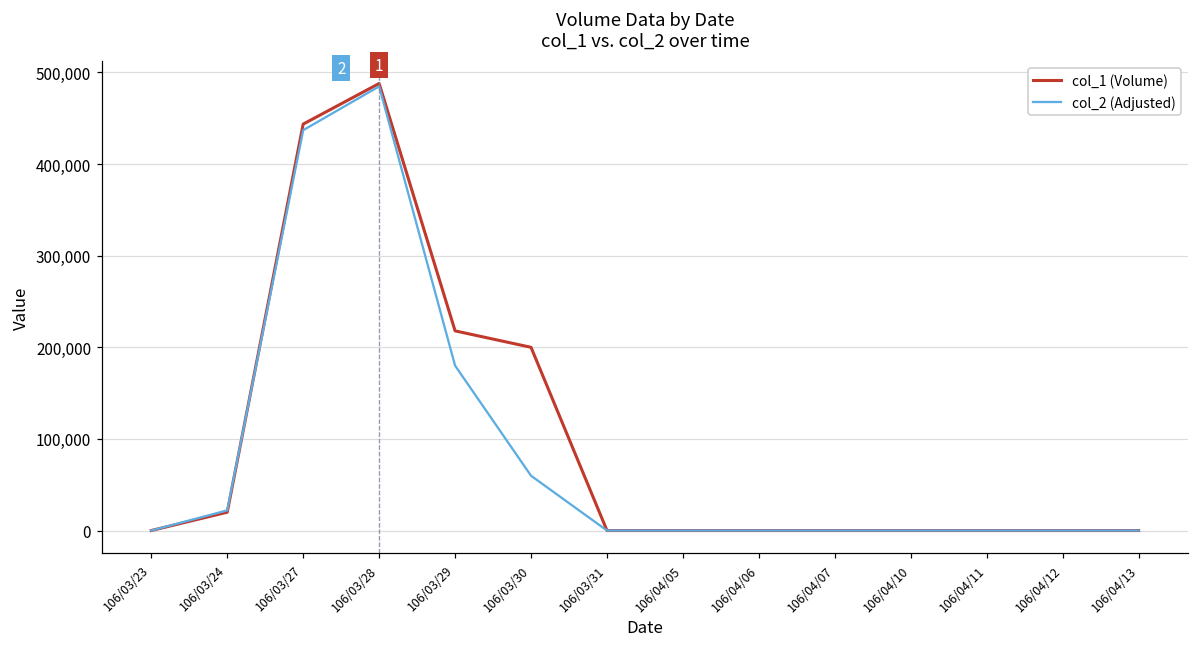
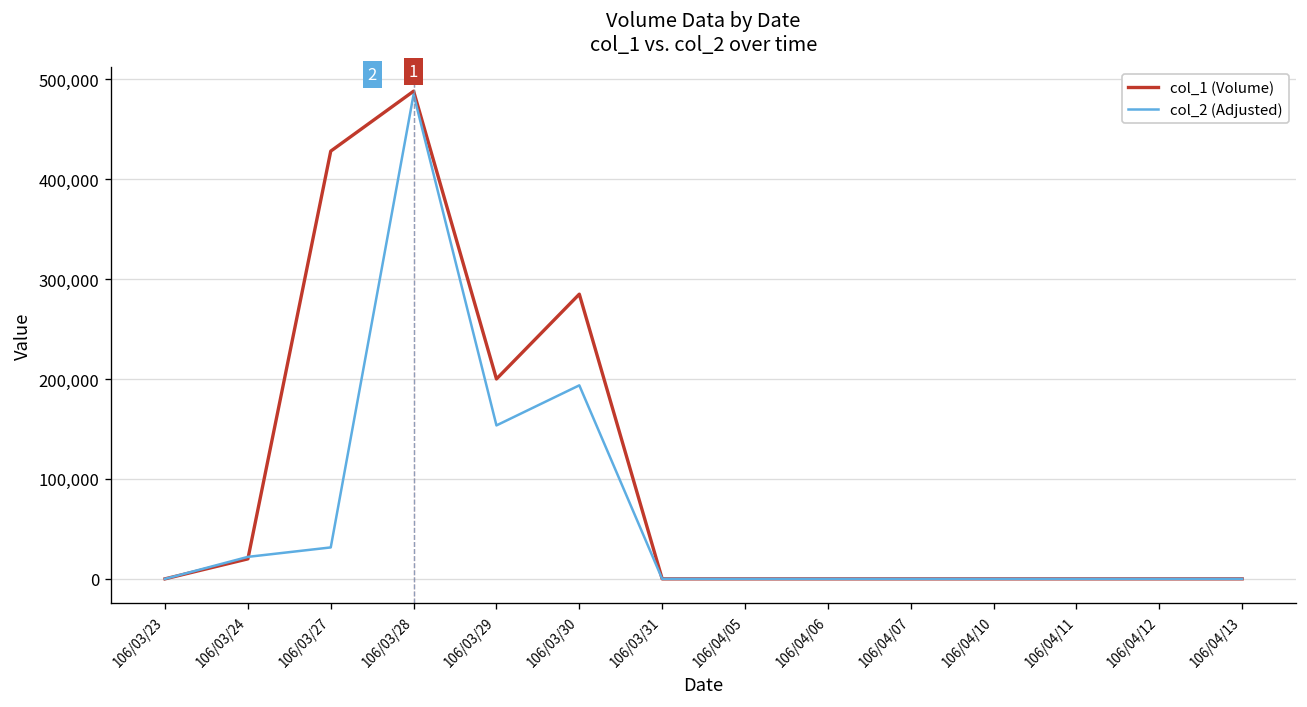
col_1 (Volume), 106/03/27: 440,000 -> 430,000
col_2 (Adjusted), 106/03/27: 440,000 -> 30,000
col_1 (Volume), 106/03/29: 220,000 -> 200,000
col_2 (Adjusted), 106/03/29: 180,000 -> 150,000
col_1 (Volume), 106/03/30: 200,000 -> 280,000
col_2 (Adjusted), 106/03/30: 60,000 -> 190,000
